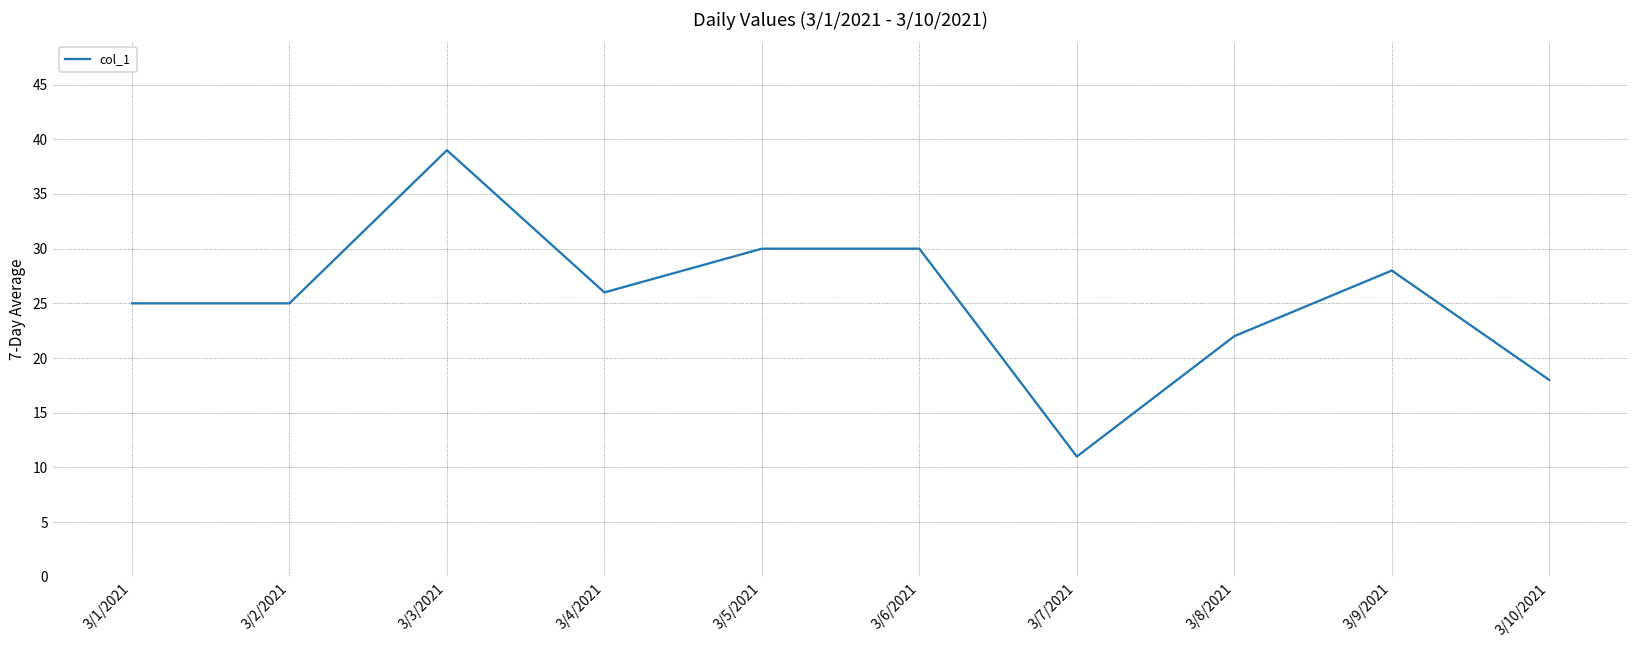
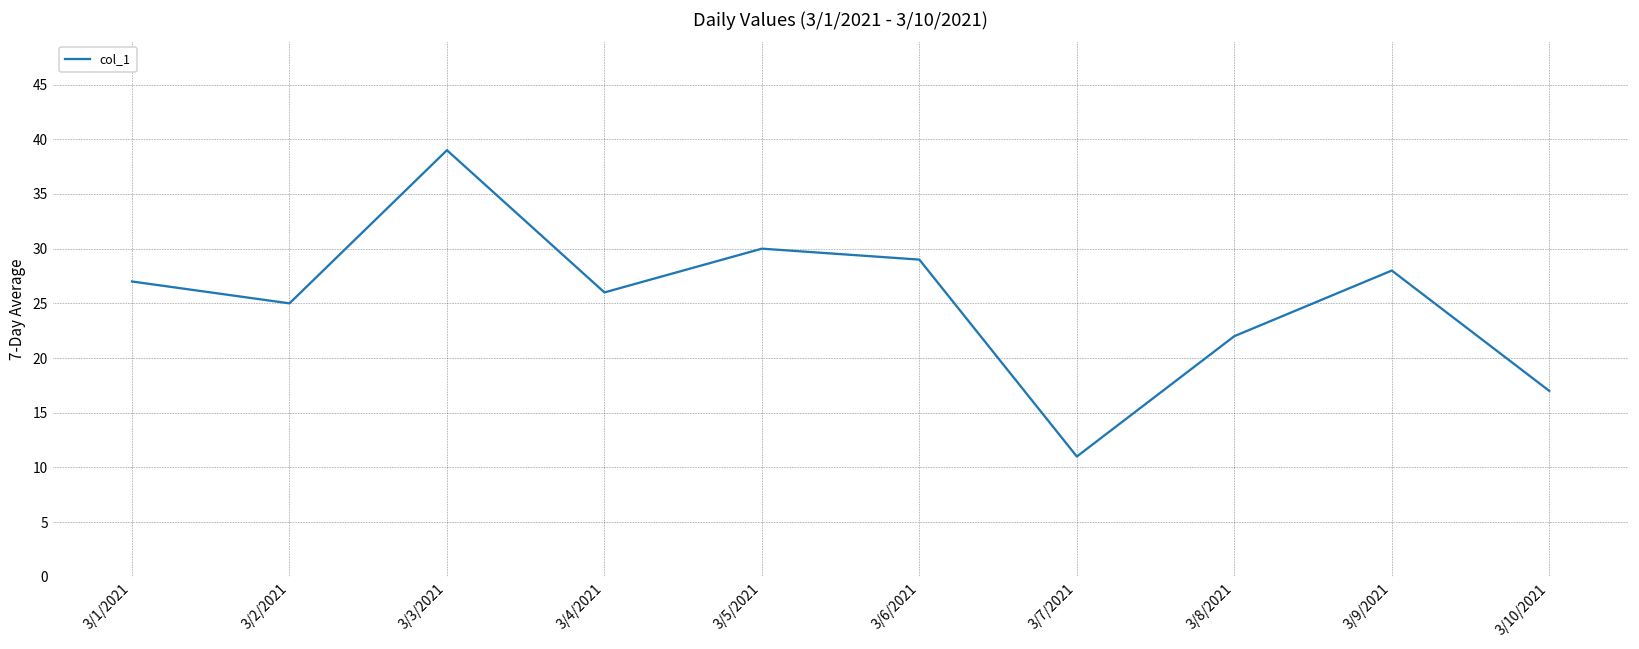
3/1/2021: 25 -> 27
3/6/2021: 30 -> 29
3/10/2021: 18 -> 17
